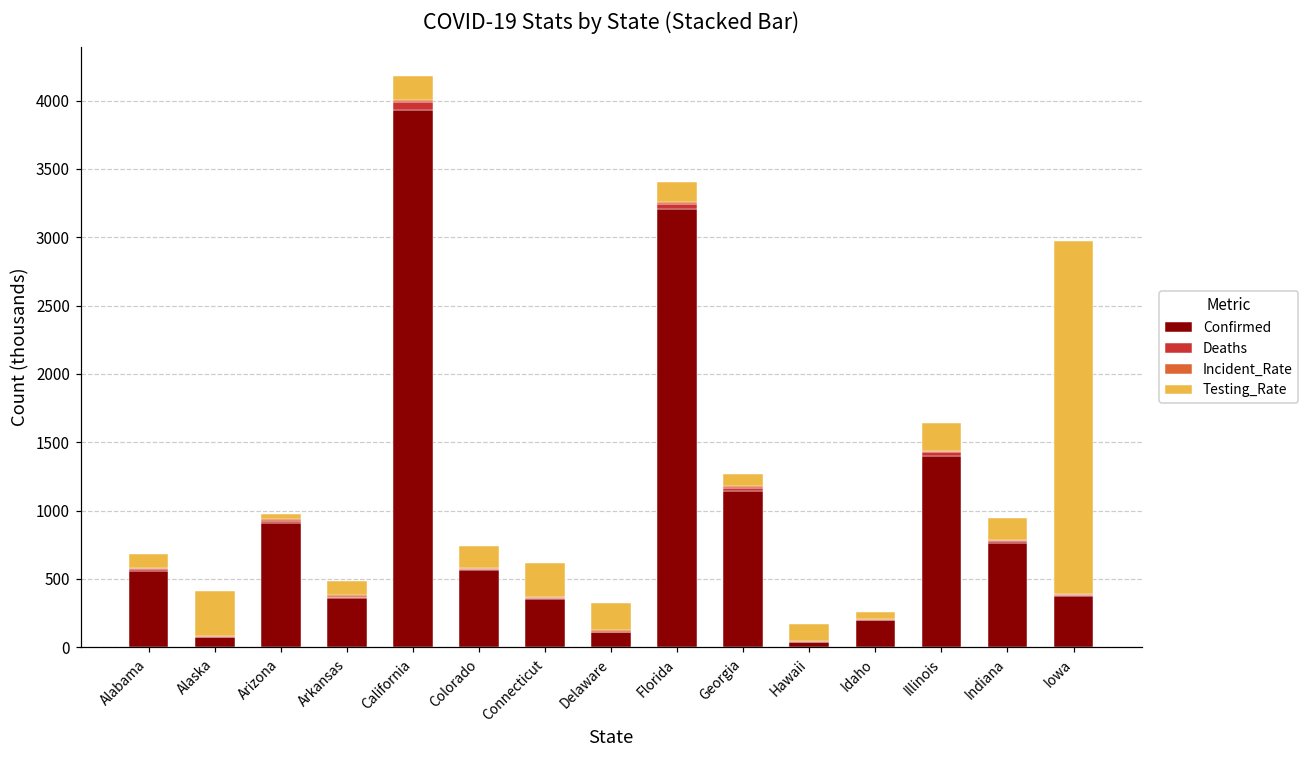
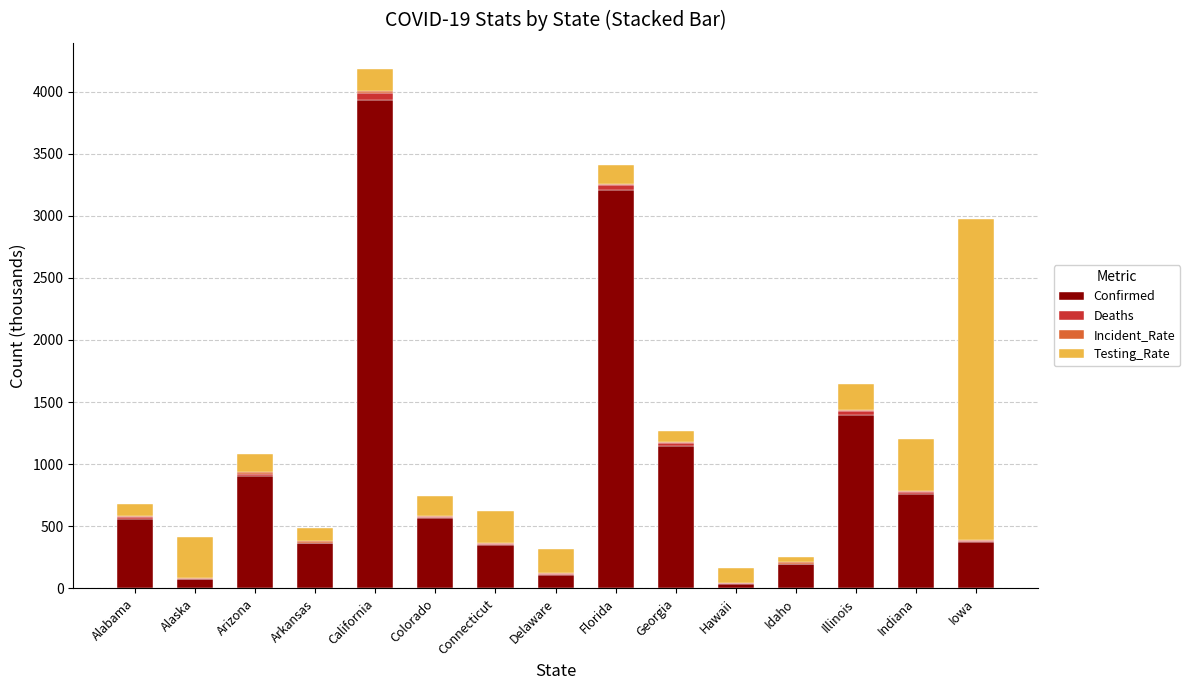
Testing_Rate, Arizona: 40 -> 140
Testing_Rate, Indiana: 160 -> 420
